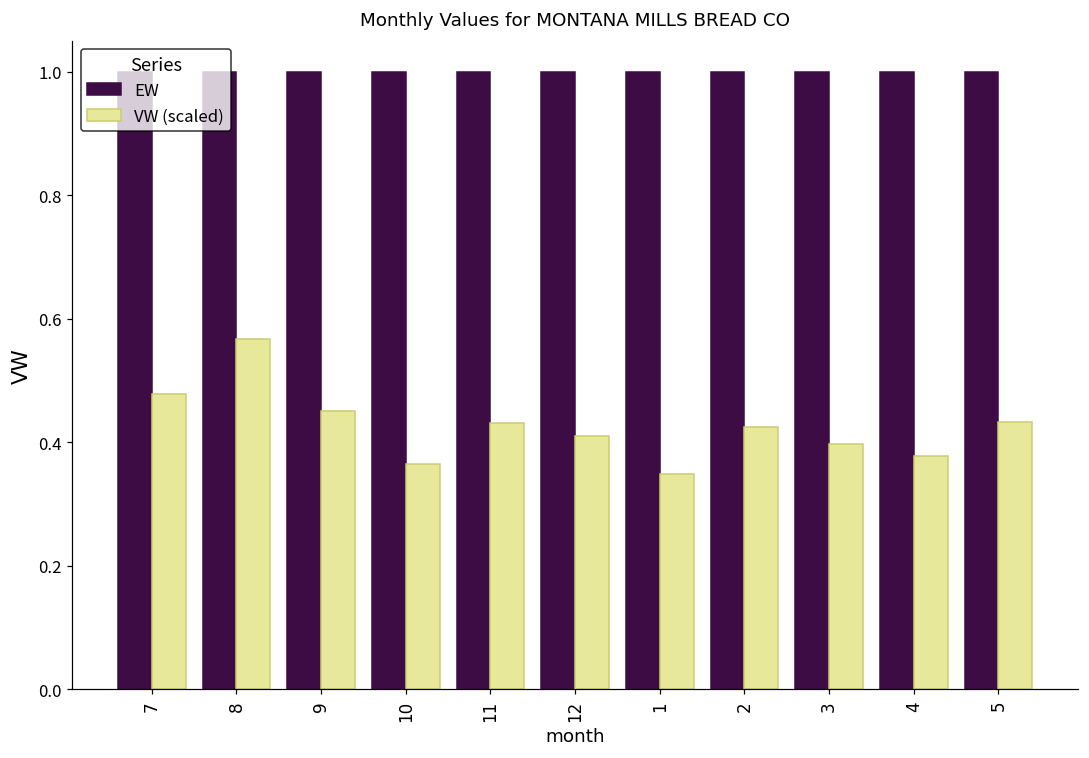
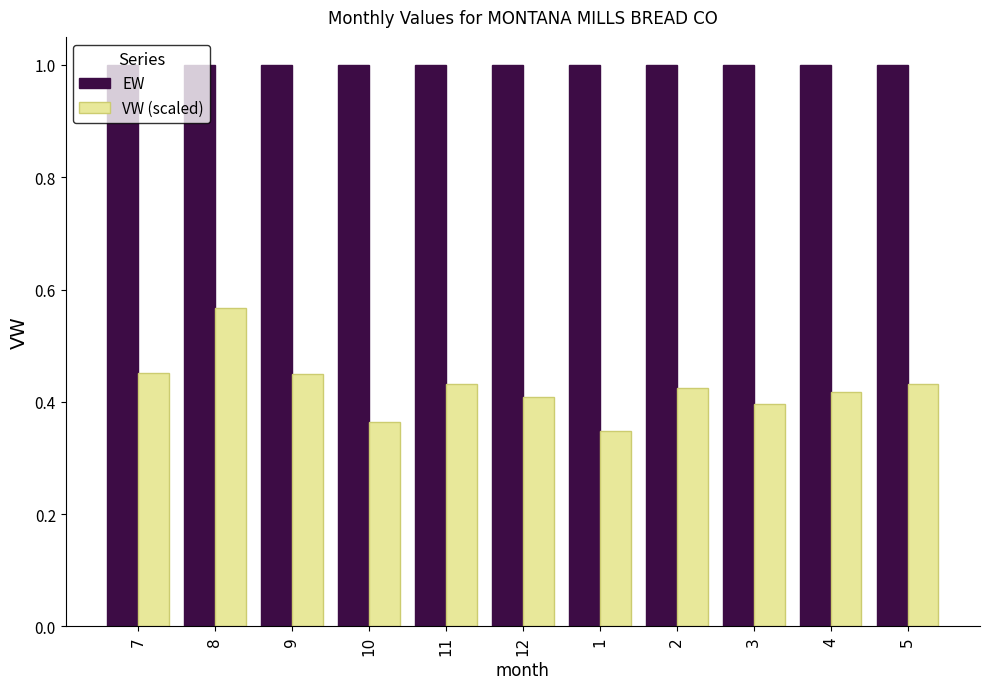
VW (scaled), 7: 0.48 -> 0.45
VW (scaled), 4: 0.38 -> 0.42
